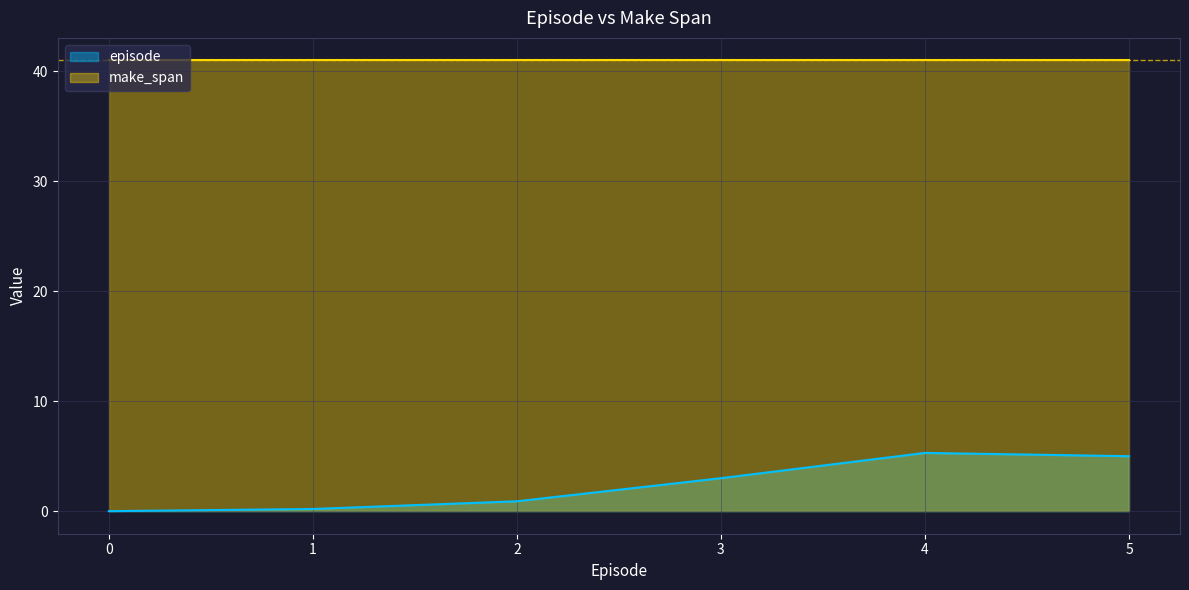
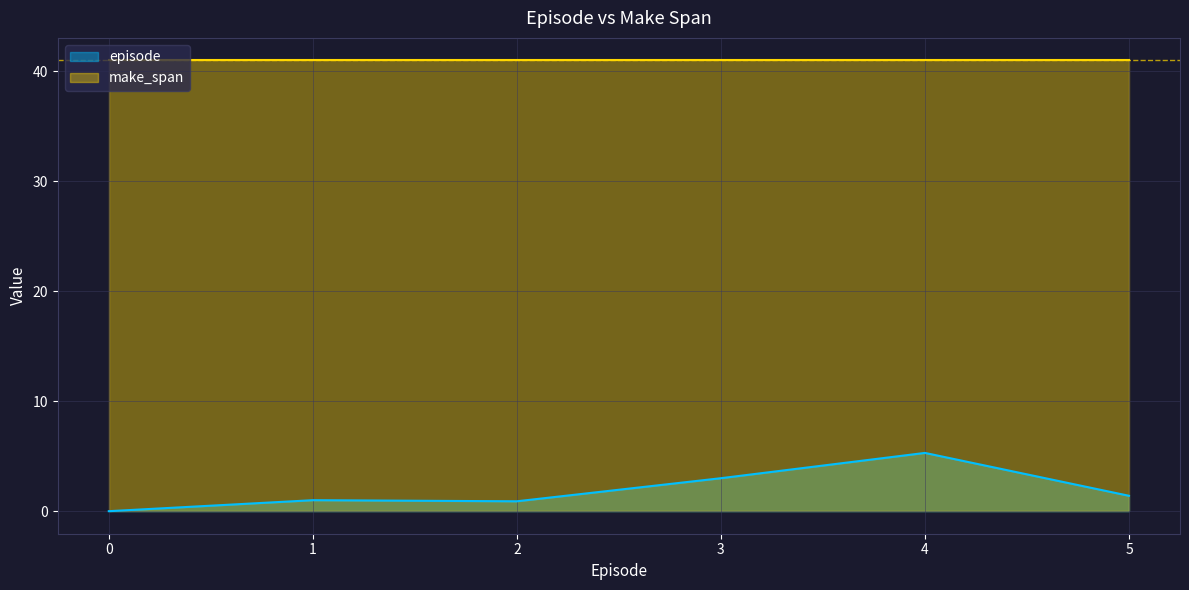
episode, 1: 0.2 -> 1.0
episode, 5: 5.0 -> 1.4
